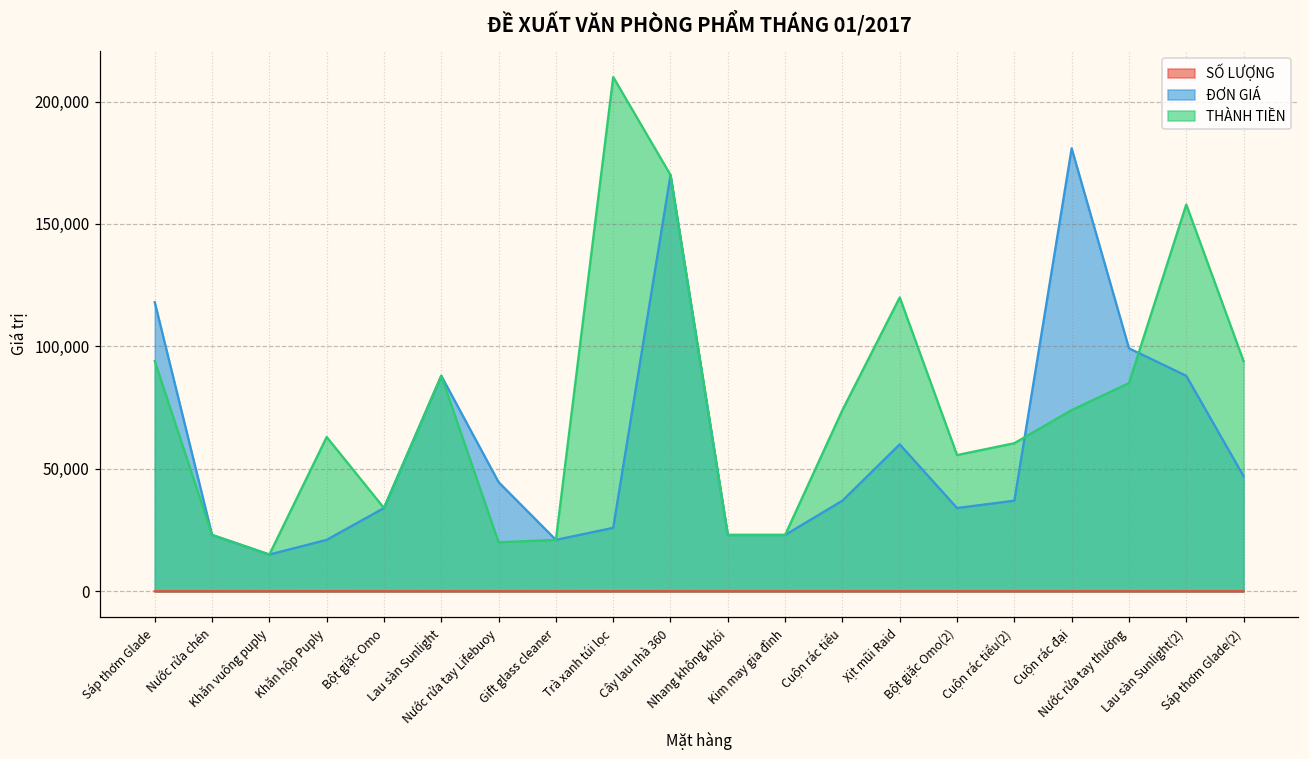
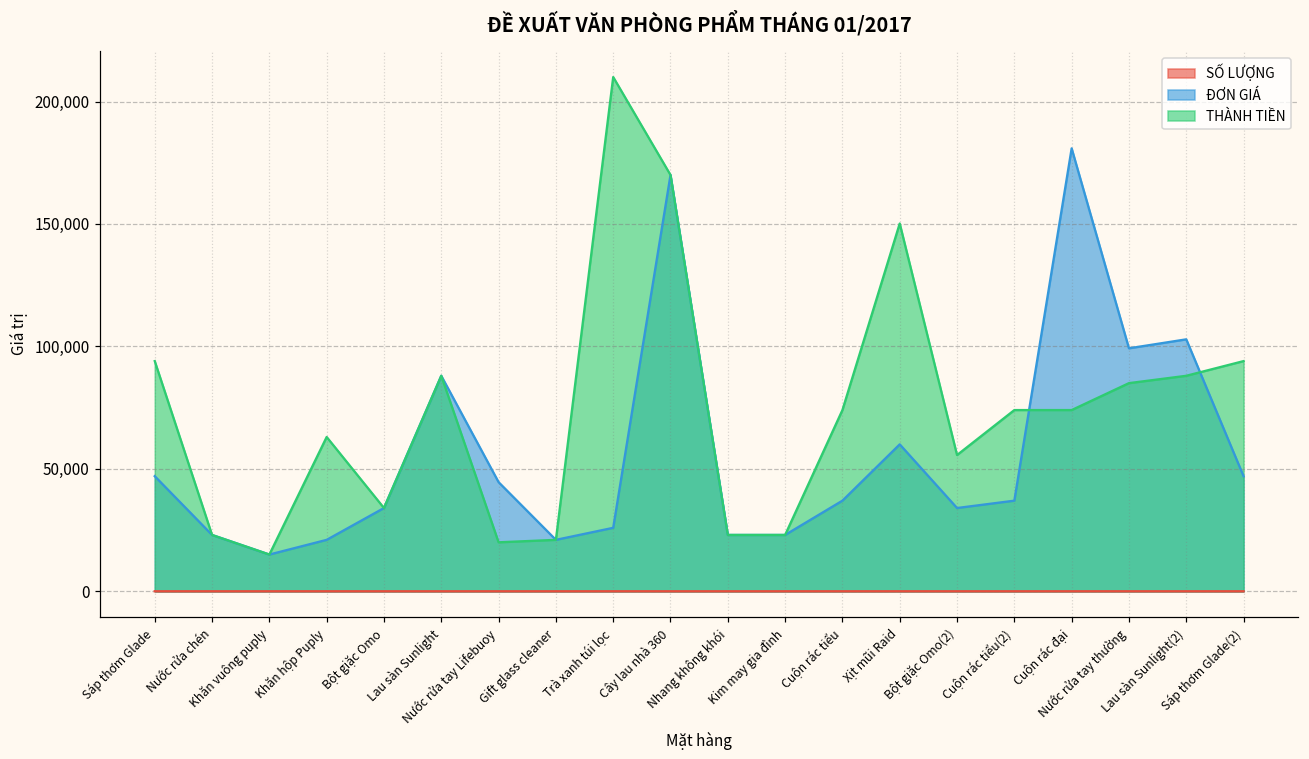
ĐƠN GIÁ, Sáp thơm Glade: 118,000 -> 47,000
THÀNH TIỀN, Xịt mũi Raid: 120,000 -> 150,000
THÀNH TIỀN, Cuộn rác tiểu(2): 60,000 -> 74,000
ĐƠN GIÁ, Lau sàn Sunlight(2): 88,000 -> 103,000
THÀNH TIỀN, Lau sàn Sunlight(2): 158,000 -> 88,000
